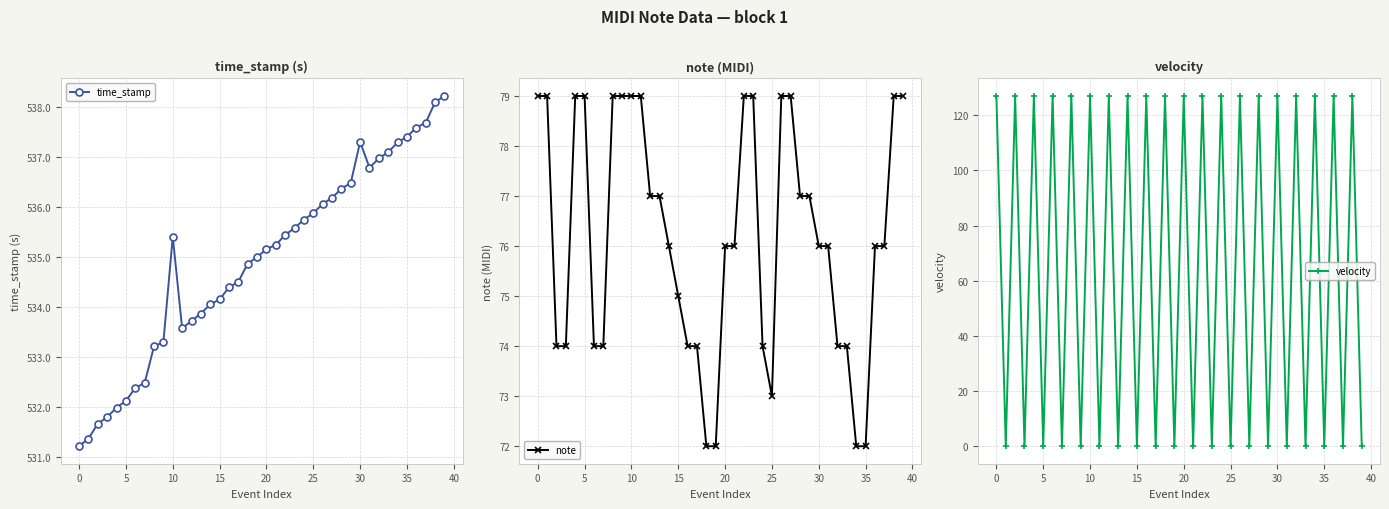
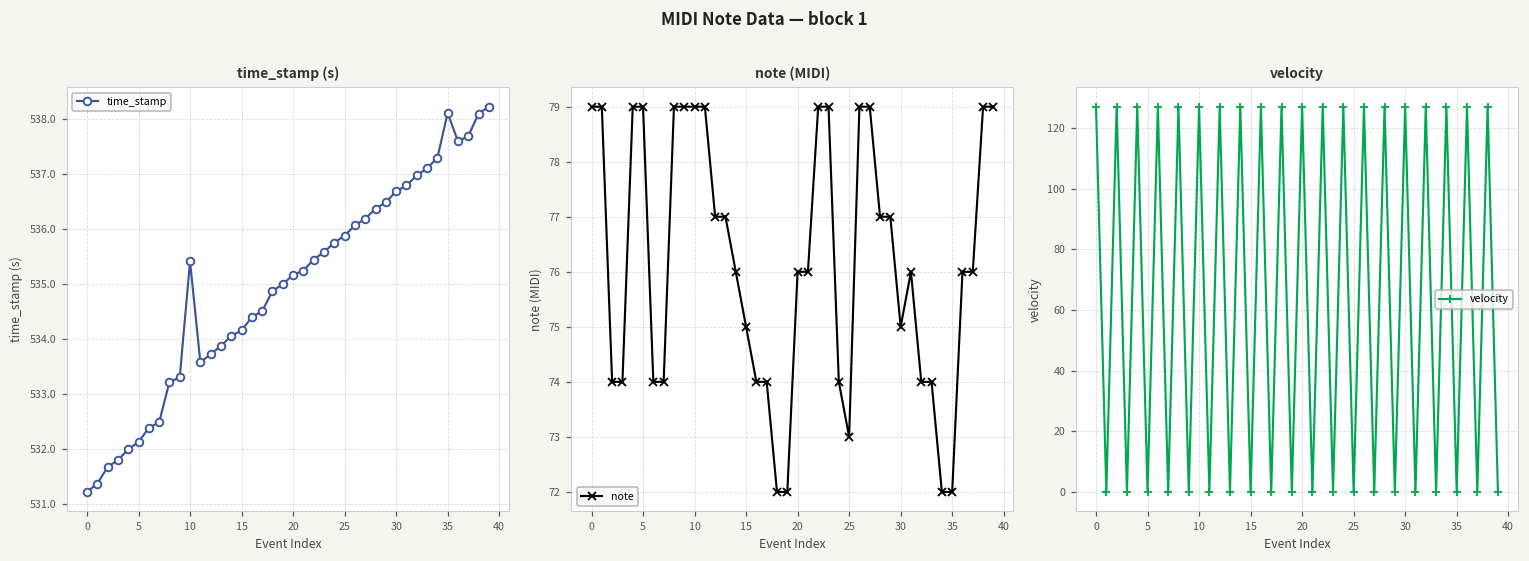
time_stamp (s), 30: 537.3 -> 536.7
time_stamp (s), 35: 537.4 -> 538.1
note (MIDI), 30: 76 -> 75
